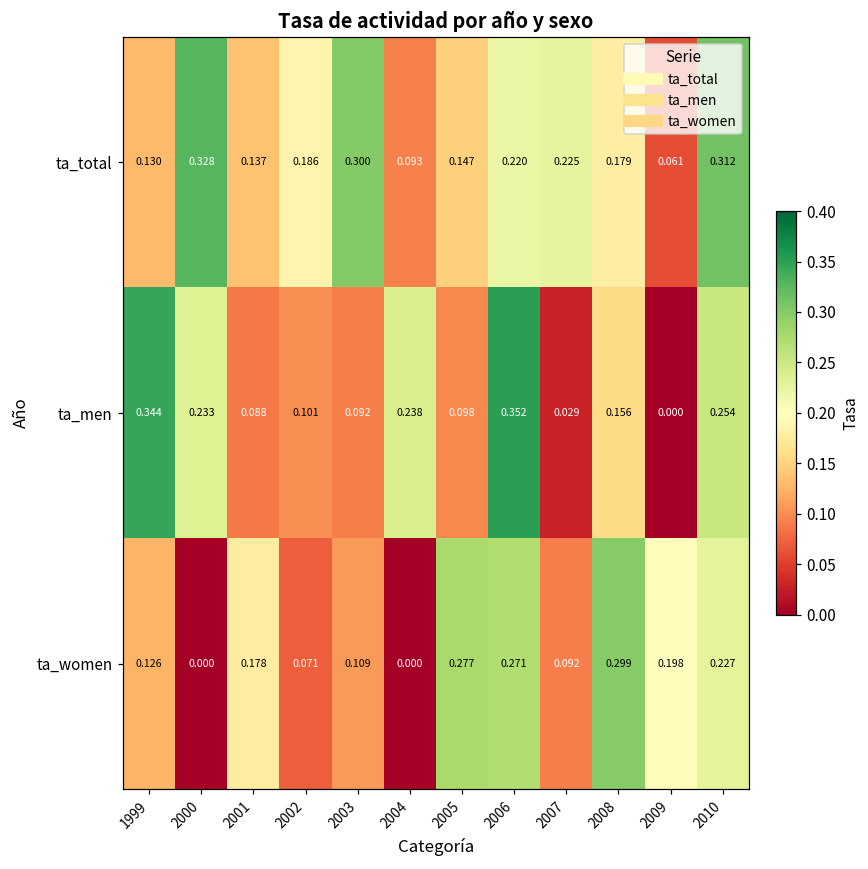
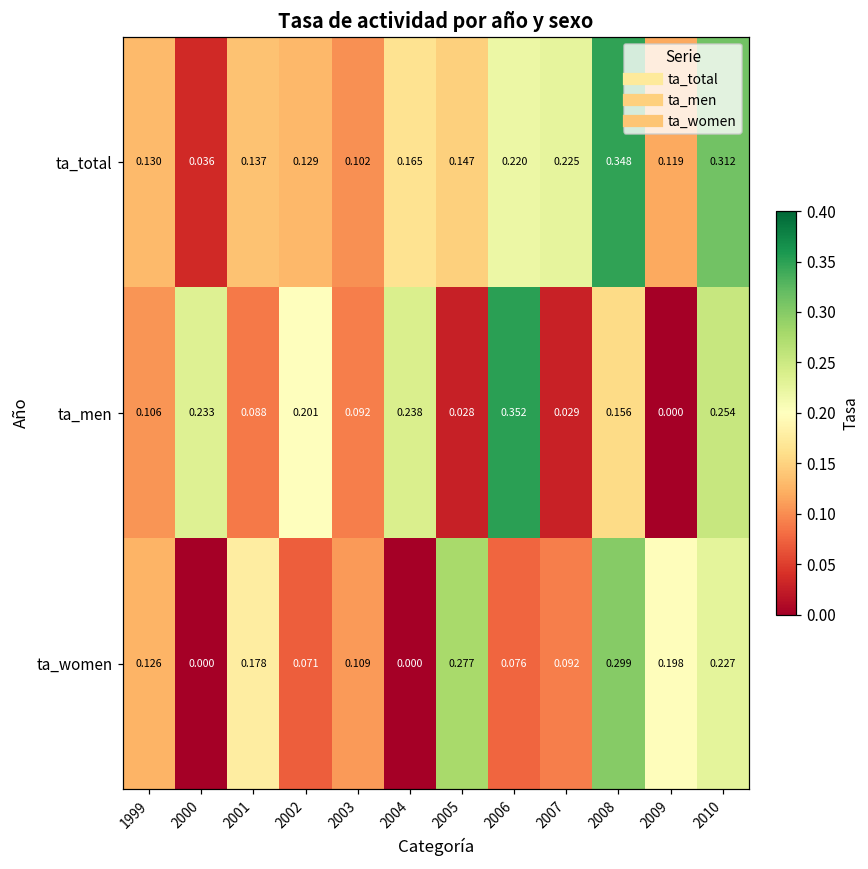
ta_total, 2000: 0.328 -> 0.036
ta_total, 2002: 0.186 -> 0.129
ta_total, 2003: 0.300 -> 0.102
ta_total, 2004: 0.093 -> 0.165
ta_total, 2008: 0.179 -> 0.348
ta_total, 2009: 0.061 -> 0.119
ta_men, 1999: 0.344 -> 0.106
ta_men, 2002: 0.101 -> 0.201
ta_men, 2005: 0.098 -> 0.028
ta_women, 2006: 0.271 -> 0.076
